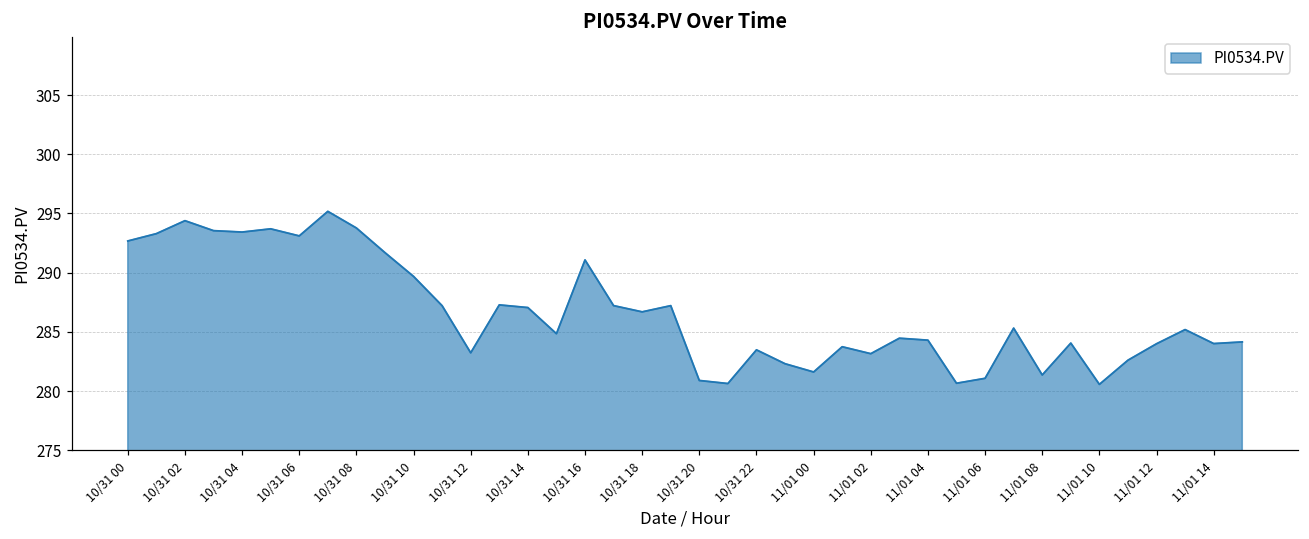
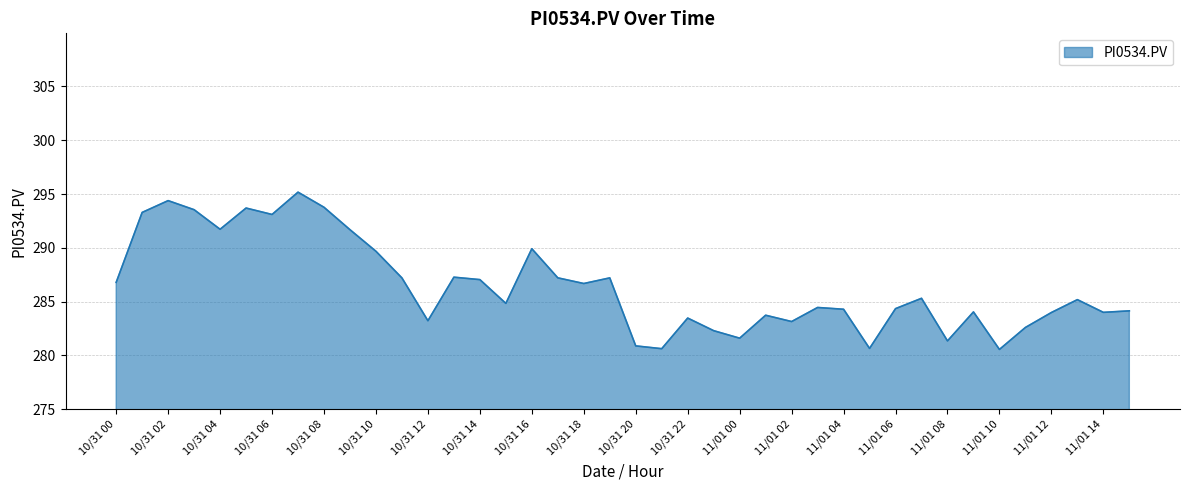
10/31 00: 292.7 -> 286.8
10/31 04: 293.4 -> 291.7
10/31 16: 291.1 -> 289.9
11/01 06: 281.1 -> 284.4
